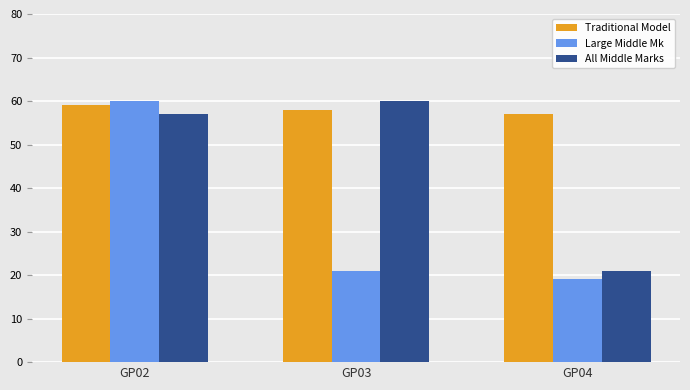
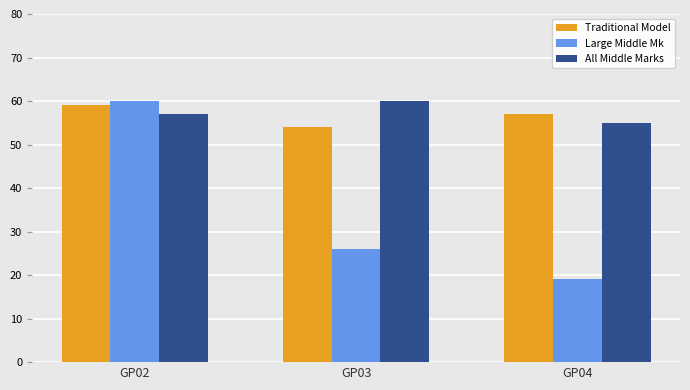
Traditional Model, GP03: 58 -> 54
Large Middle Mk, GP03: 21 -> 26
All Middle Marks, GP04: 21 -> 55
